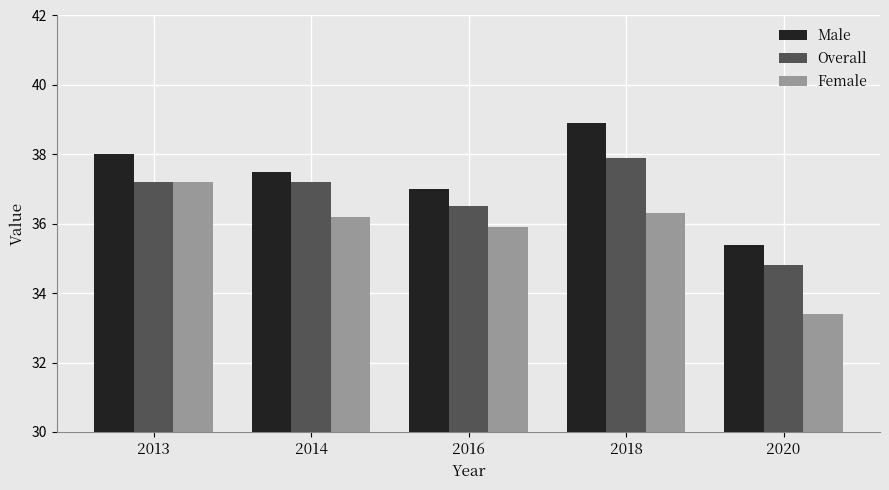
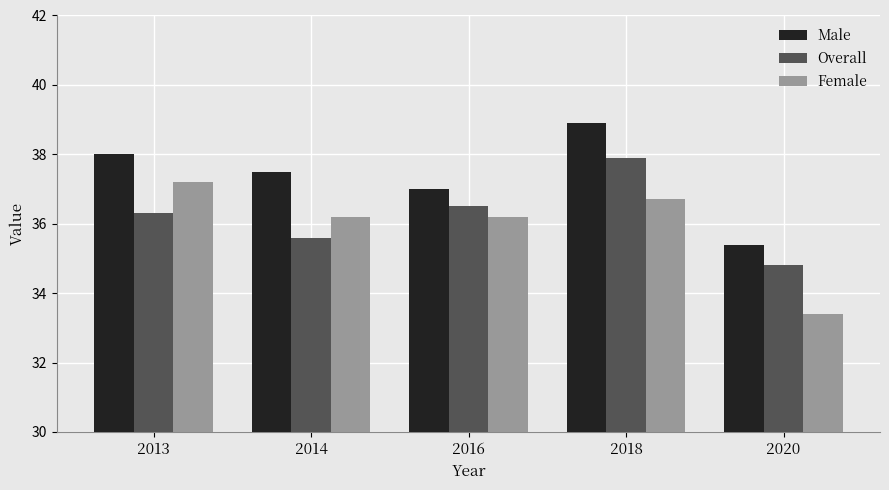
Overall, 2013: 37.2 -> 36.3
Overall, 2014: 37.2 -> 35.6
Female, 2016: 35.9 -> 36.2
Female, 2018: 36.3 -> 36.7
